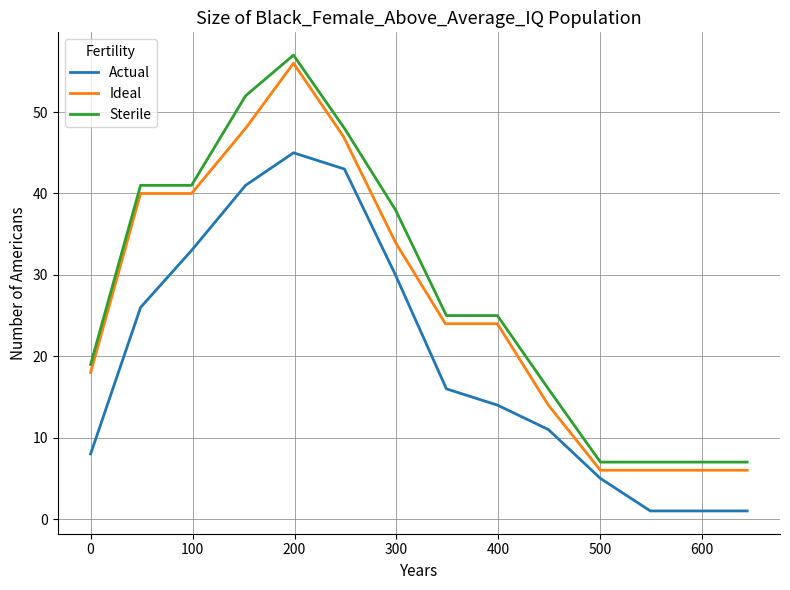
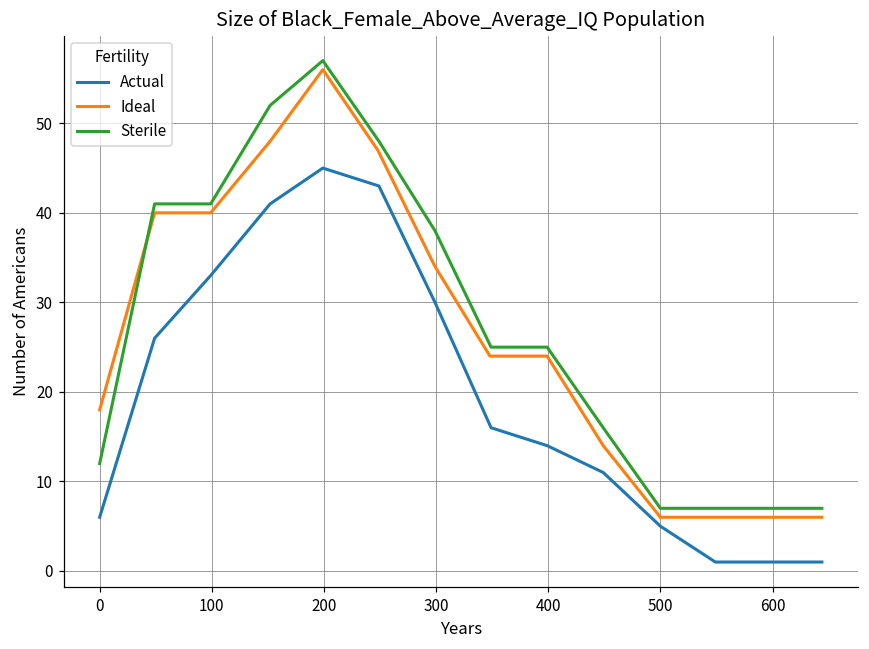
Actual, 0: 8 -> 6
Sterile, 0: 19 -> 12
